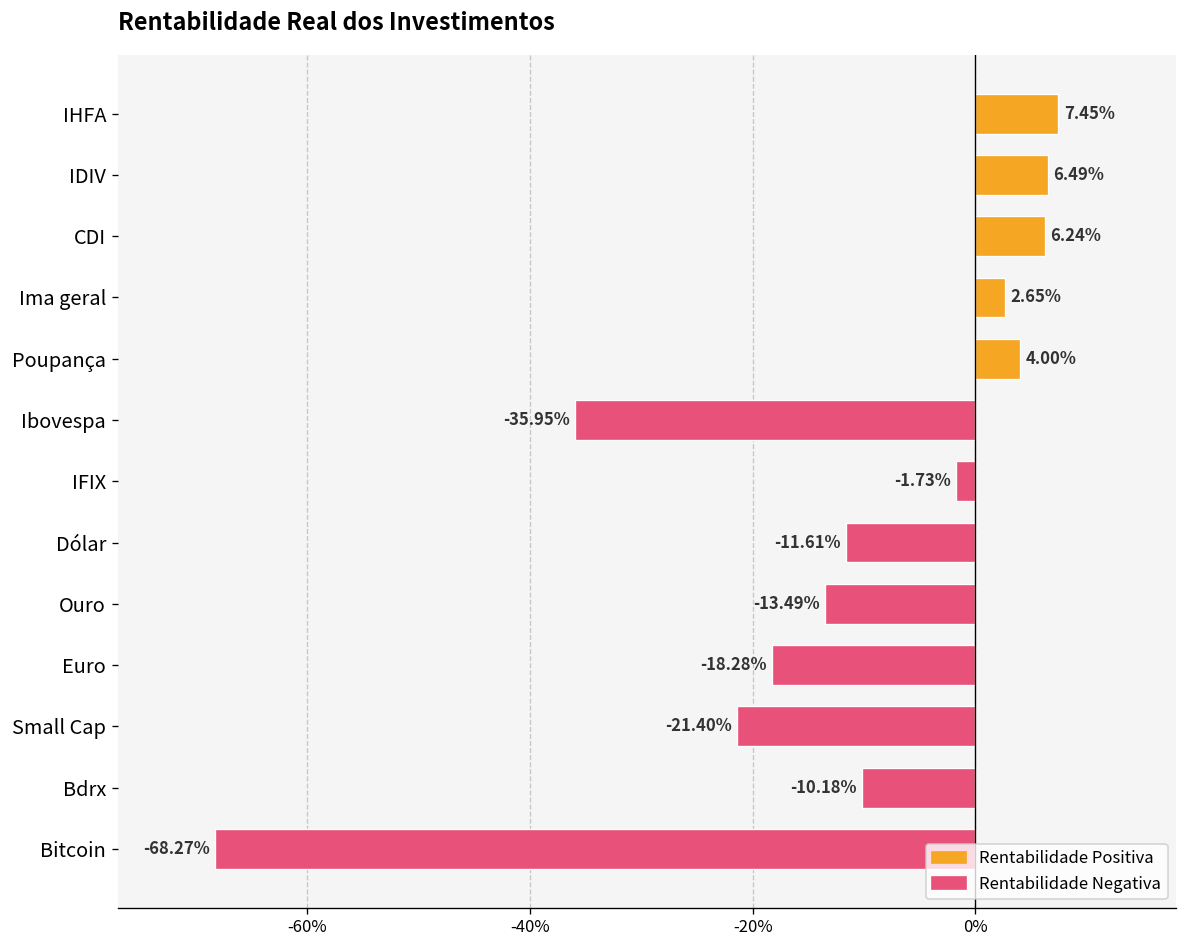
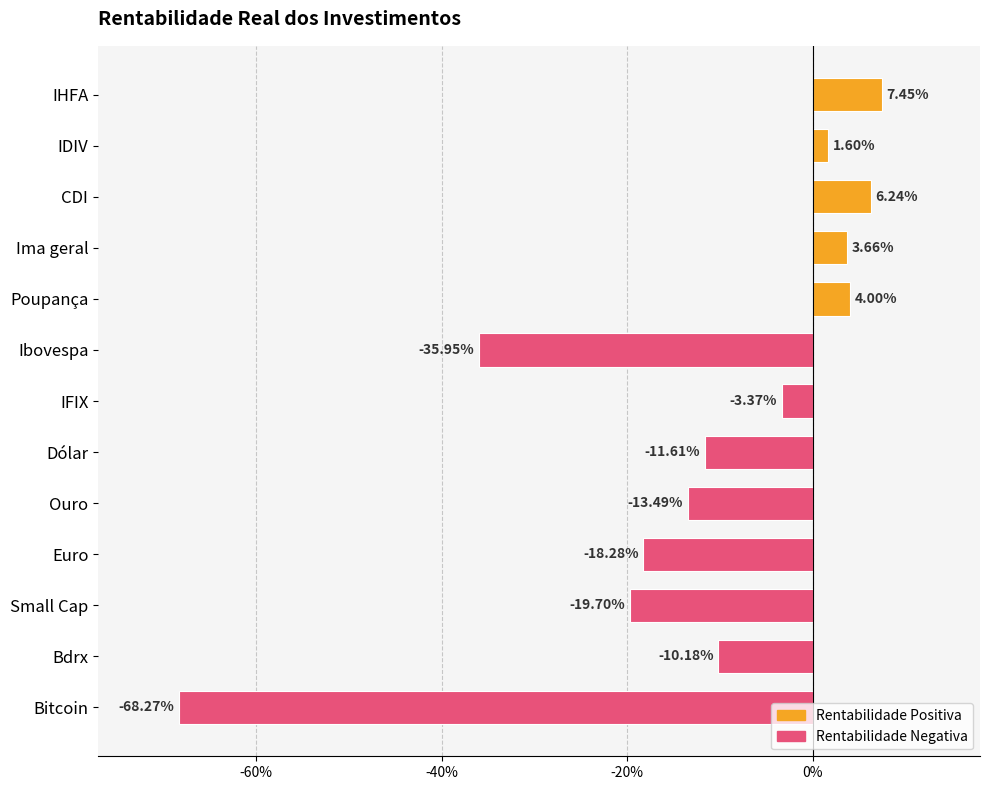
IDIV: 6.49% -> 1.60%
Ima geral: 2.65% -> 3.66%
IFIX: -1.73% -> -3.37%
Small Cap: -21.40% -> -19.70%
